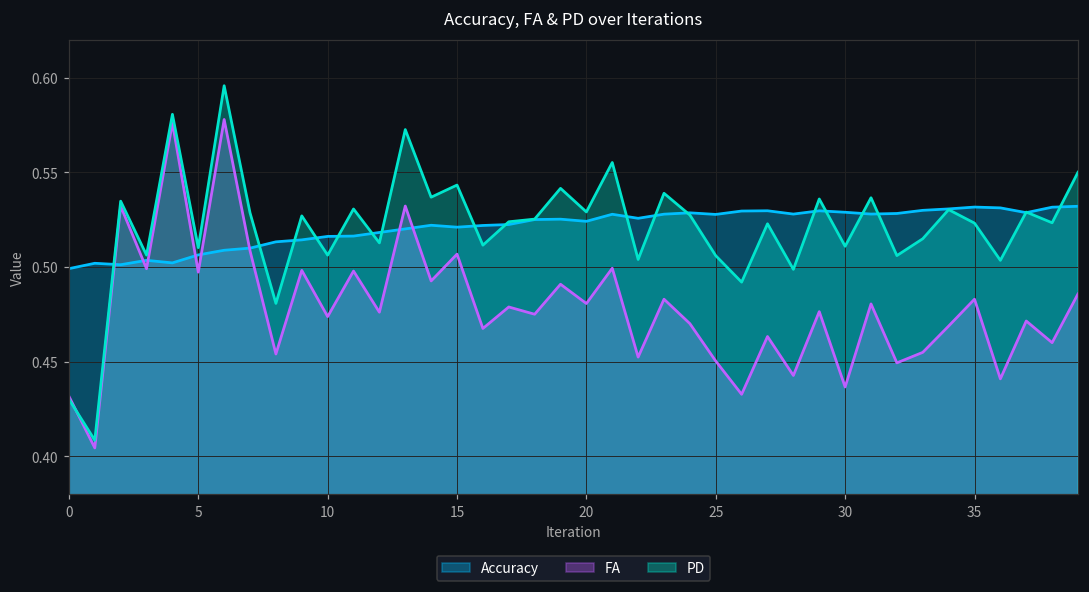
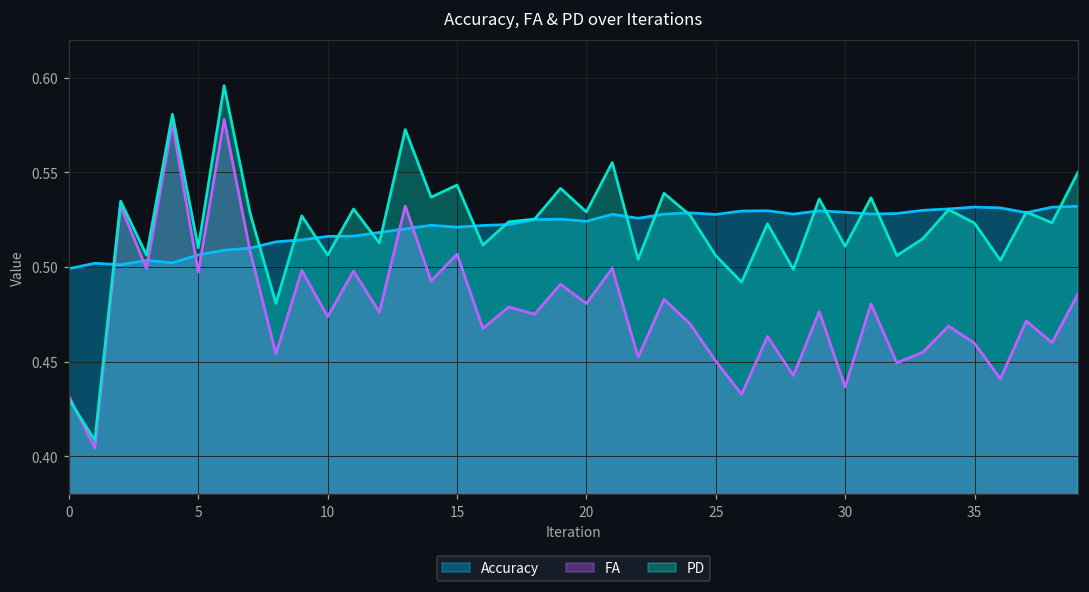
FA, 35: 0.483 -> 0.460
